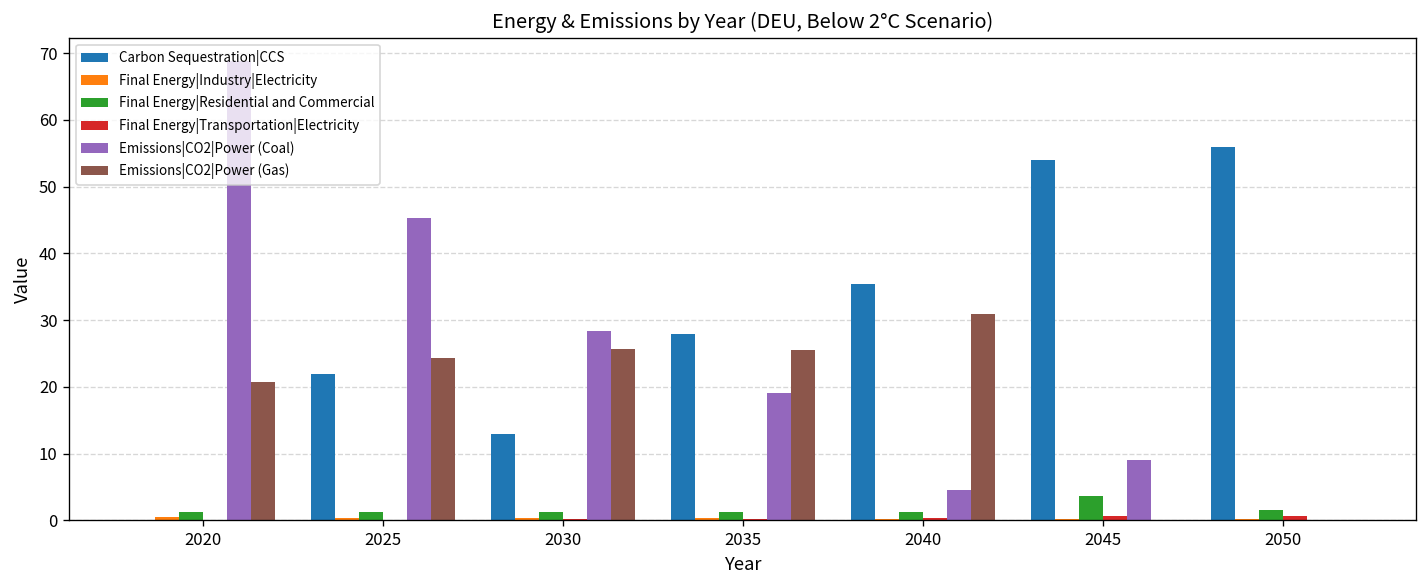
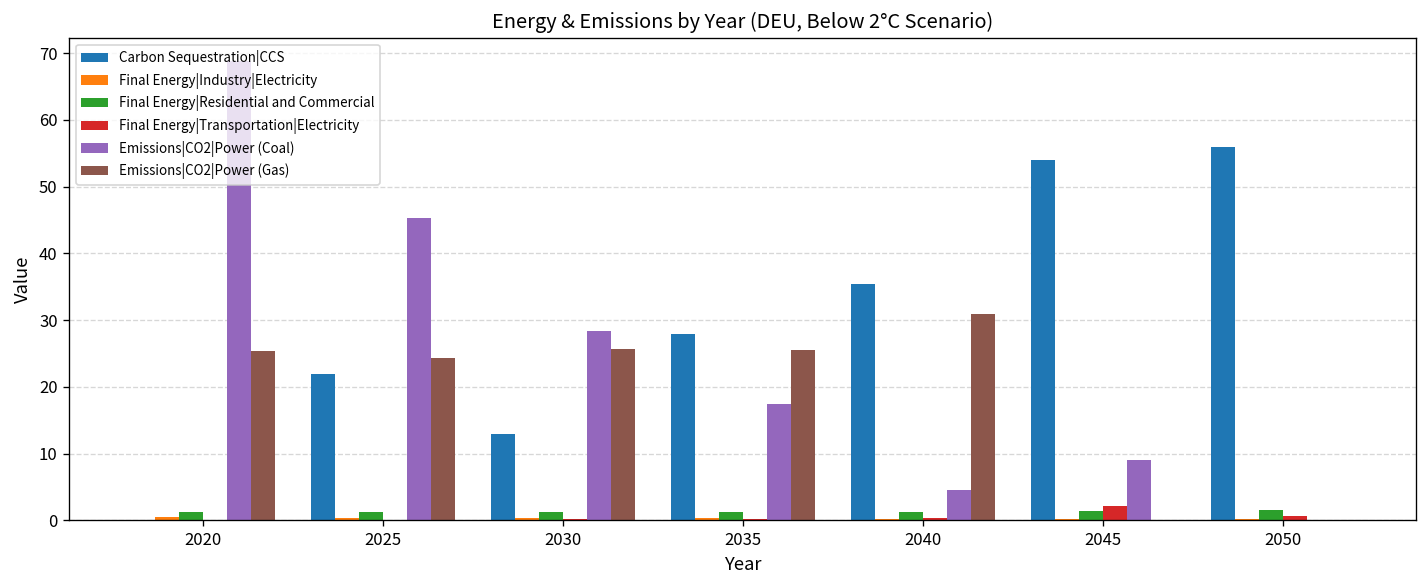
Emissions|CO2|Power (Gas), 2020: 21 -> 25
Emissions|CO2|Power (Coal), 2035: 19 -> 17
Final Energy|Residential and Commercial, 2045: 4 -> 1
Final Energy|Transportation|Electricity, 2045: 1 -> 2
